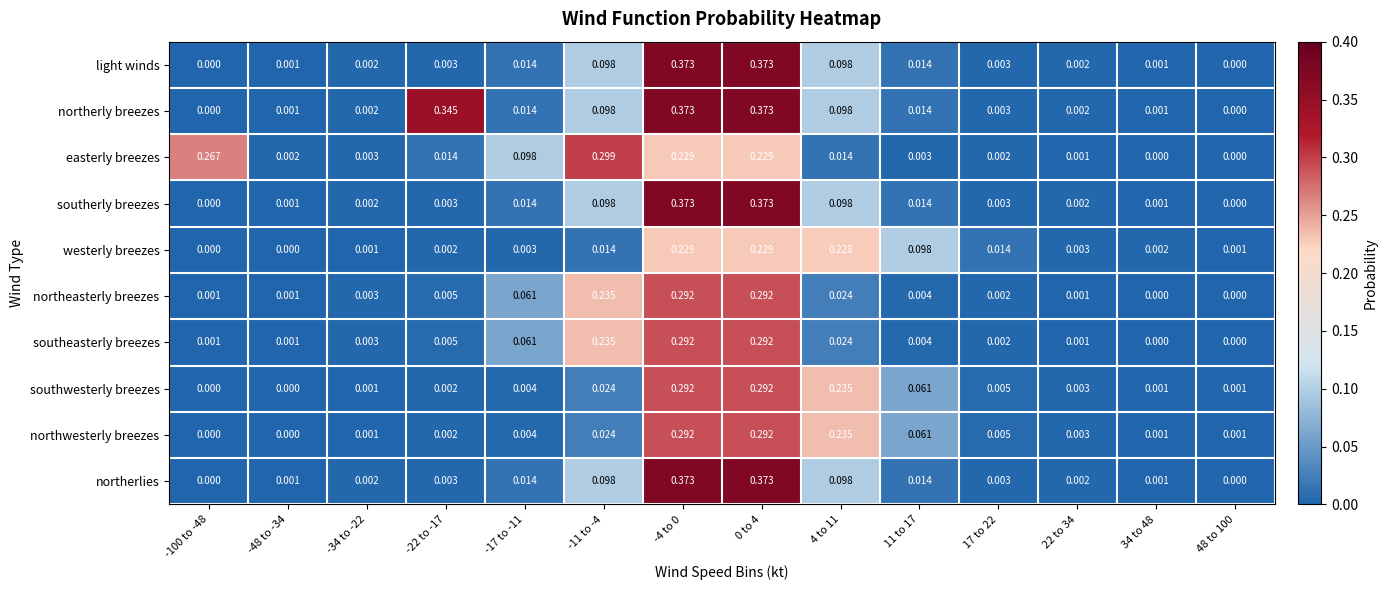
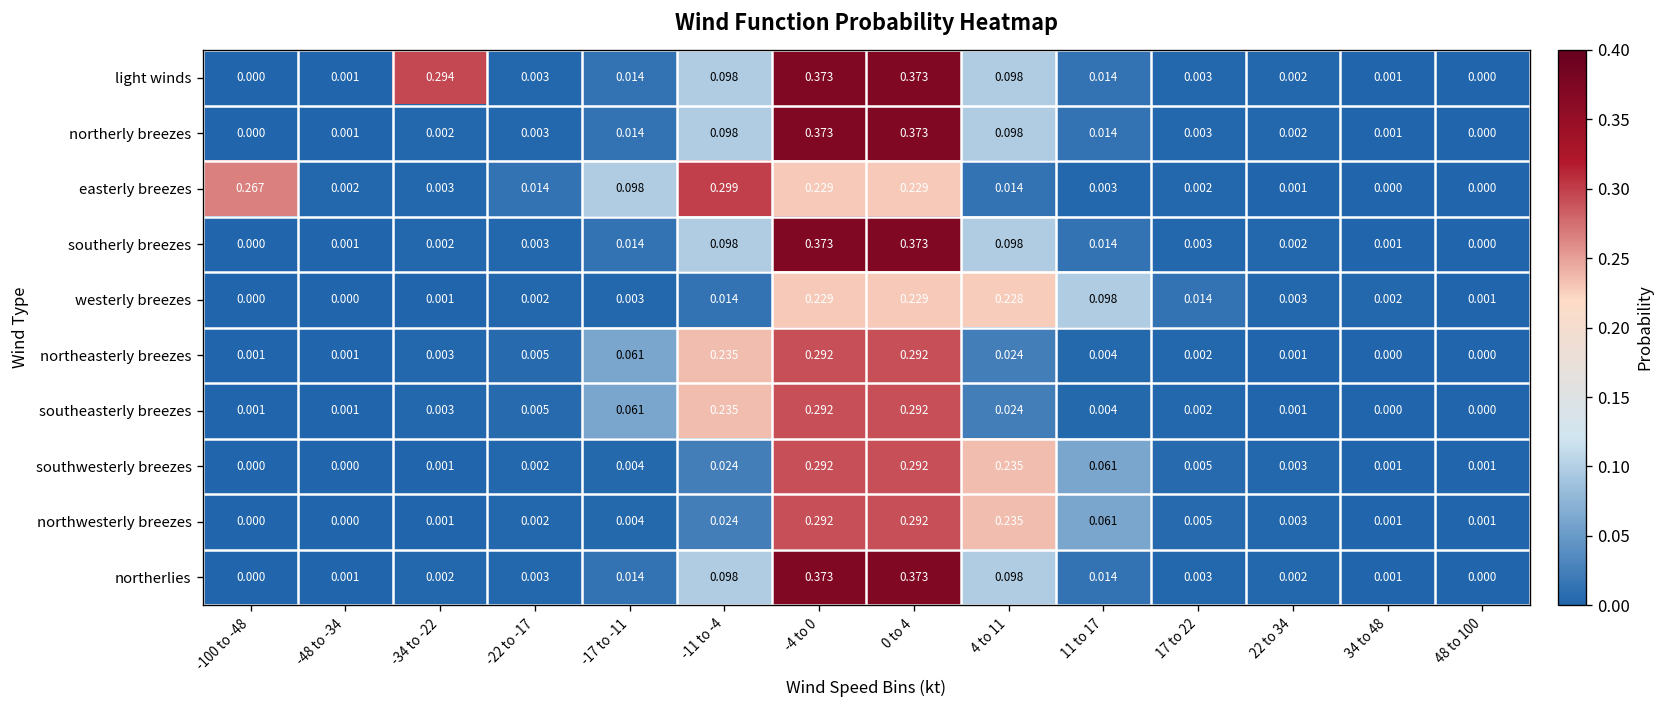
light winds, -34 to -22: 0.002 -> 0.294
northerly breezes, -22 to -17: 0.345 -> 0.003
